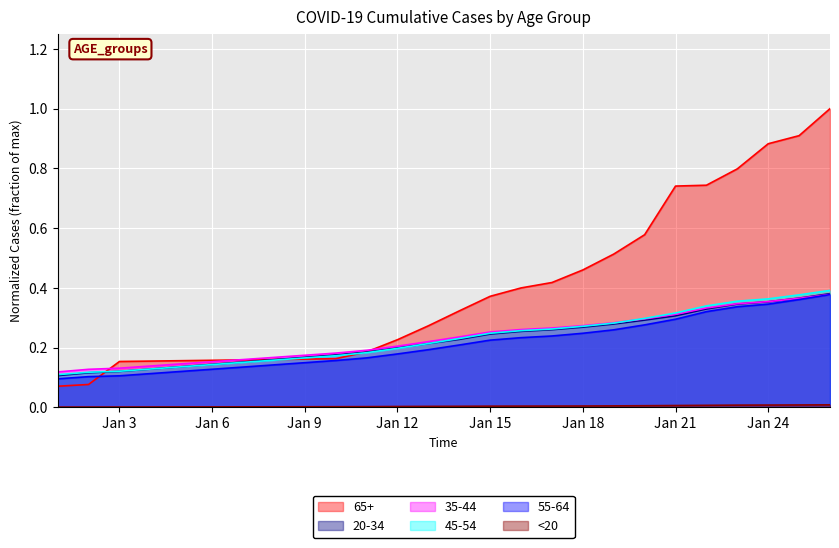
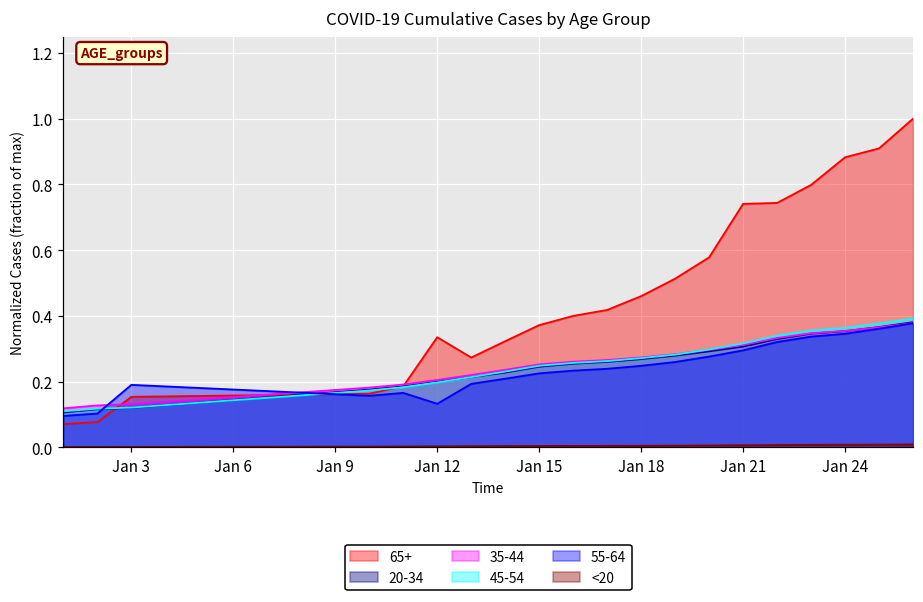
55-64, Jan 3: 0.11 -> 0.19
65+, Jan 12: 0.23 -> 0.33
55-64, Jan 12: 0.18 -> 0.13
